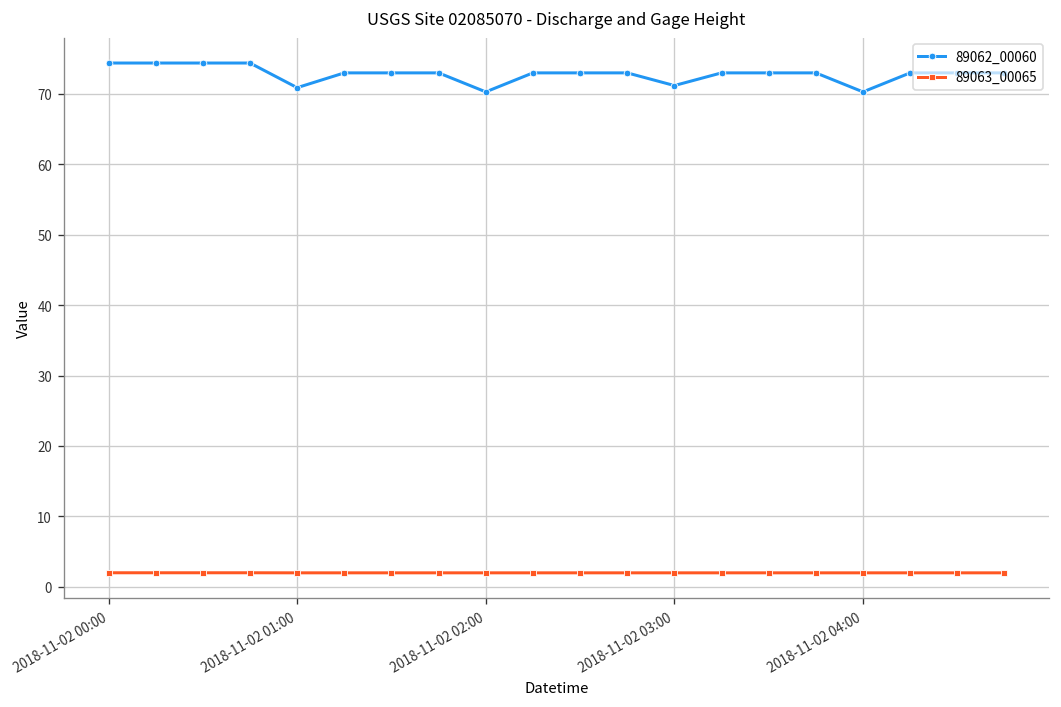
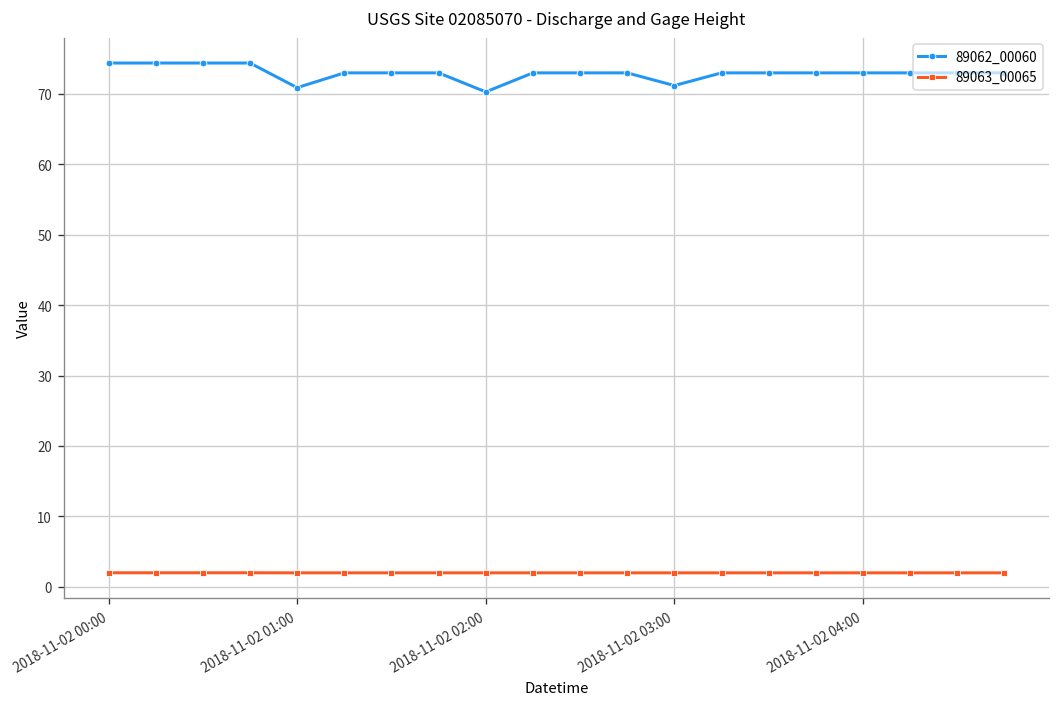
89062_00060, 2018-11-02 04:00: 70 -> 73
